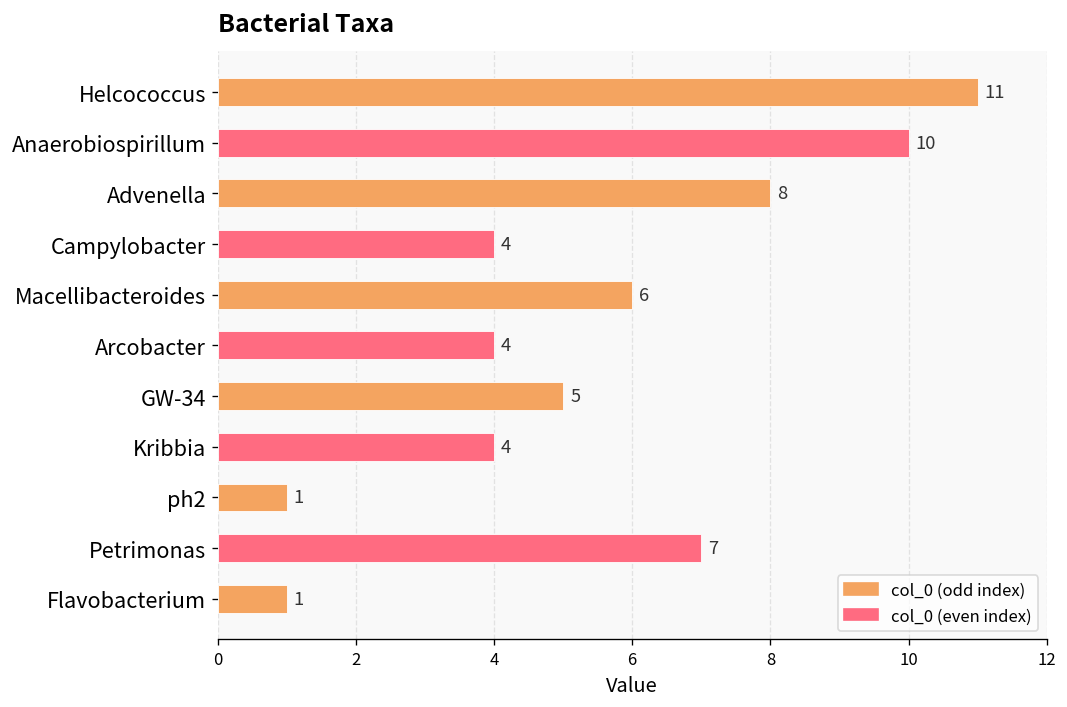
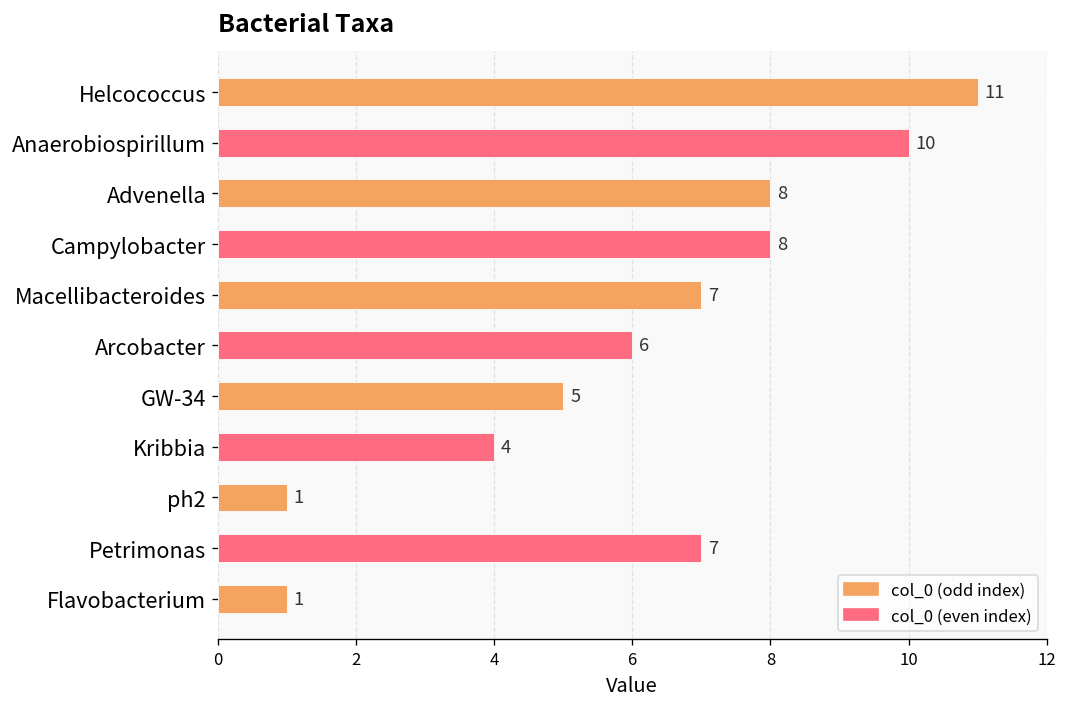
Campylobacter: 4 -> 8
Macellibacteroides: 6 -> 7
Arcobacter: 4 -> 6
